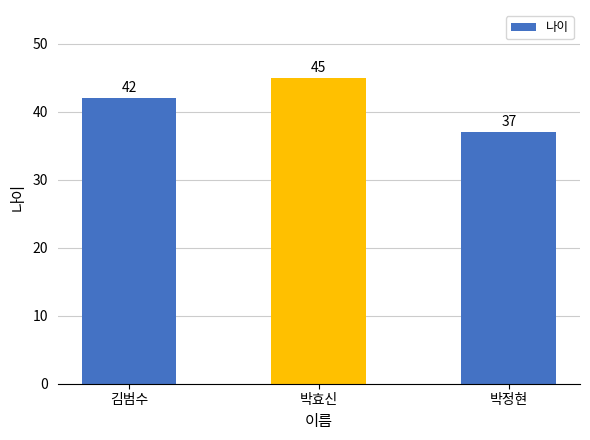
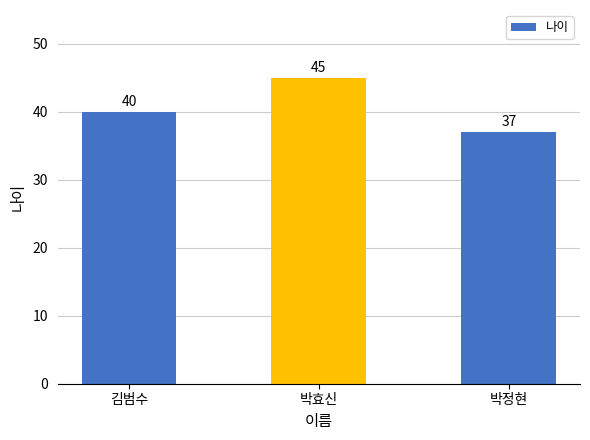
김범수: 42 -> 40
